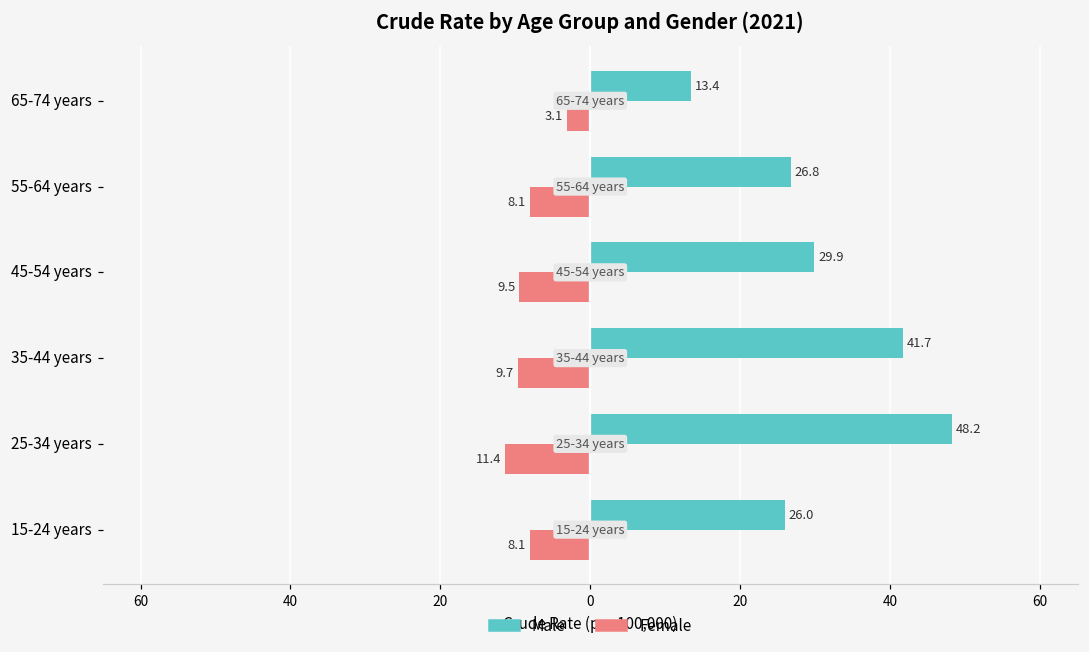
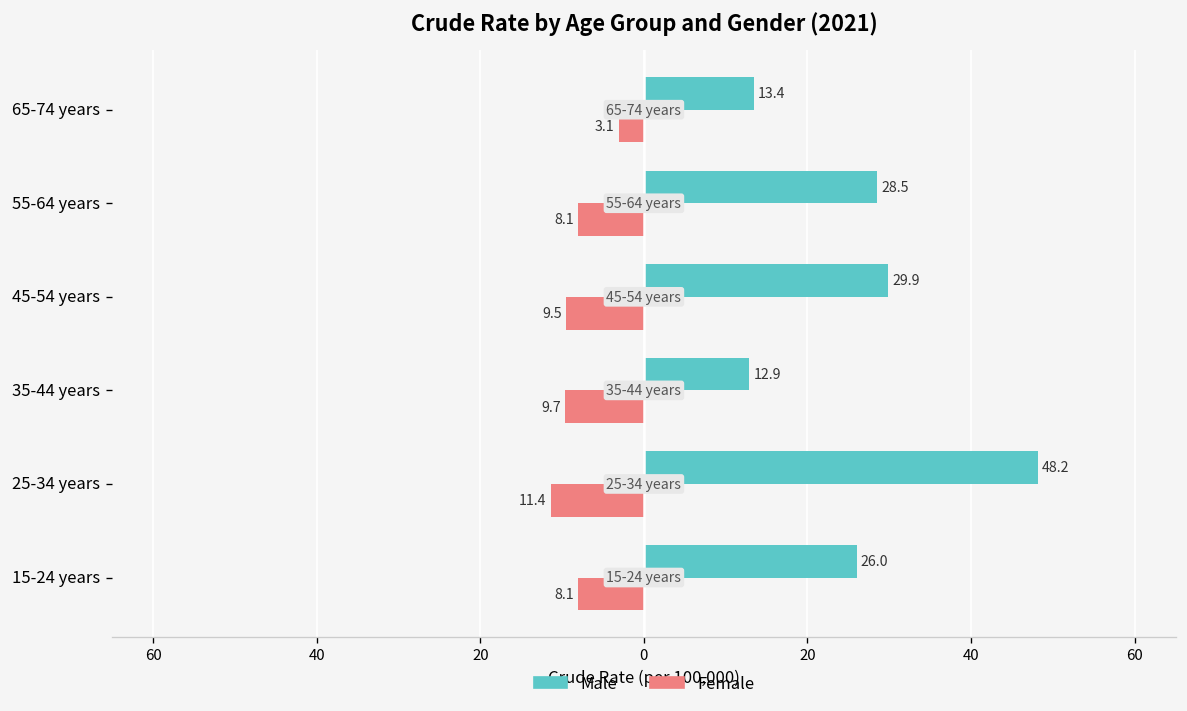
Male, 55-64 years: 26.8 -> 28.5
Male, 35-44 years: 41.7 -> 12.9
